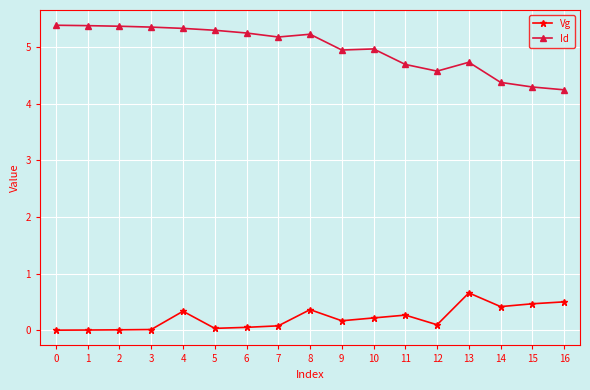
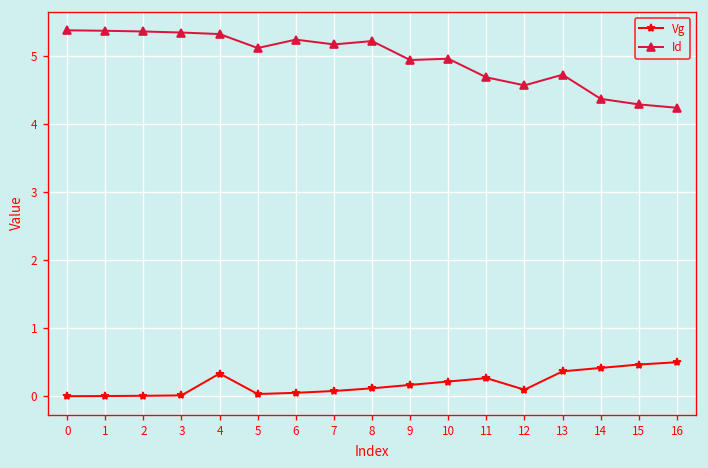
Id, 5: 5.3 -> 5.1
Vg, 8: 0.4 -> 0.1
Vg, 13: 0.7 -> 0.4
